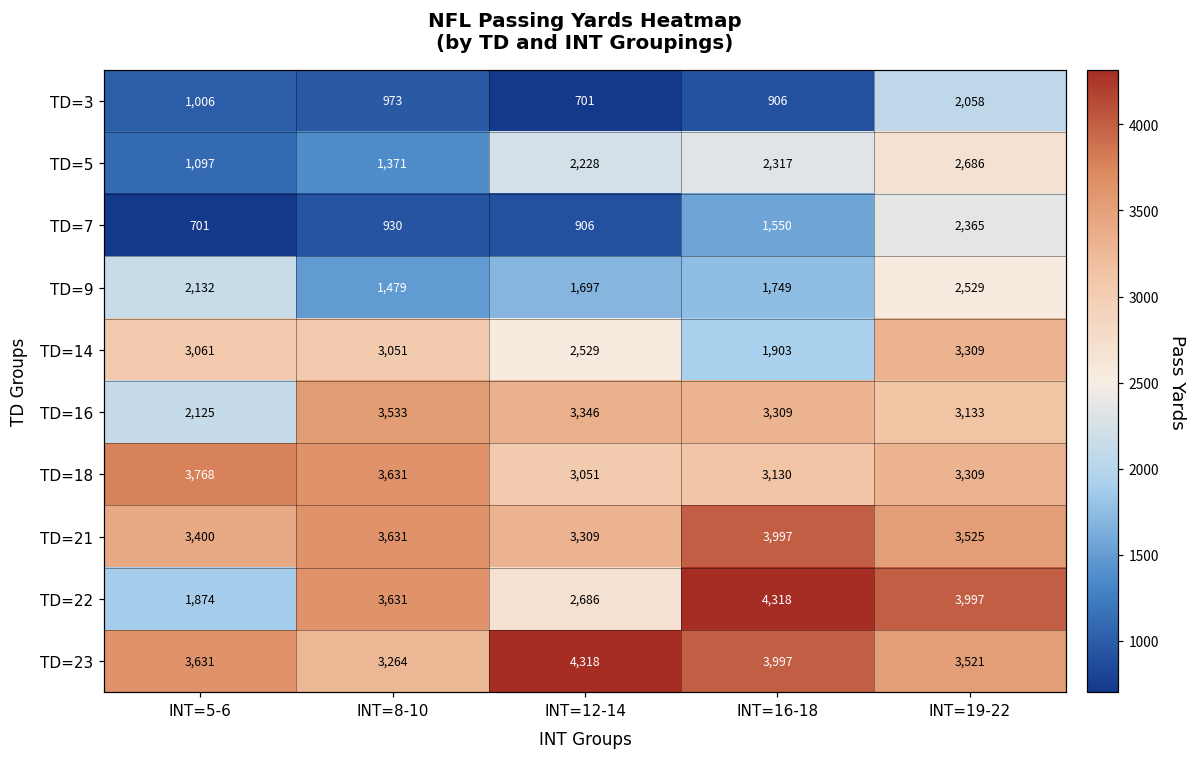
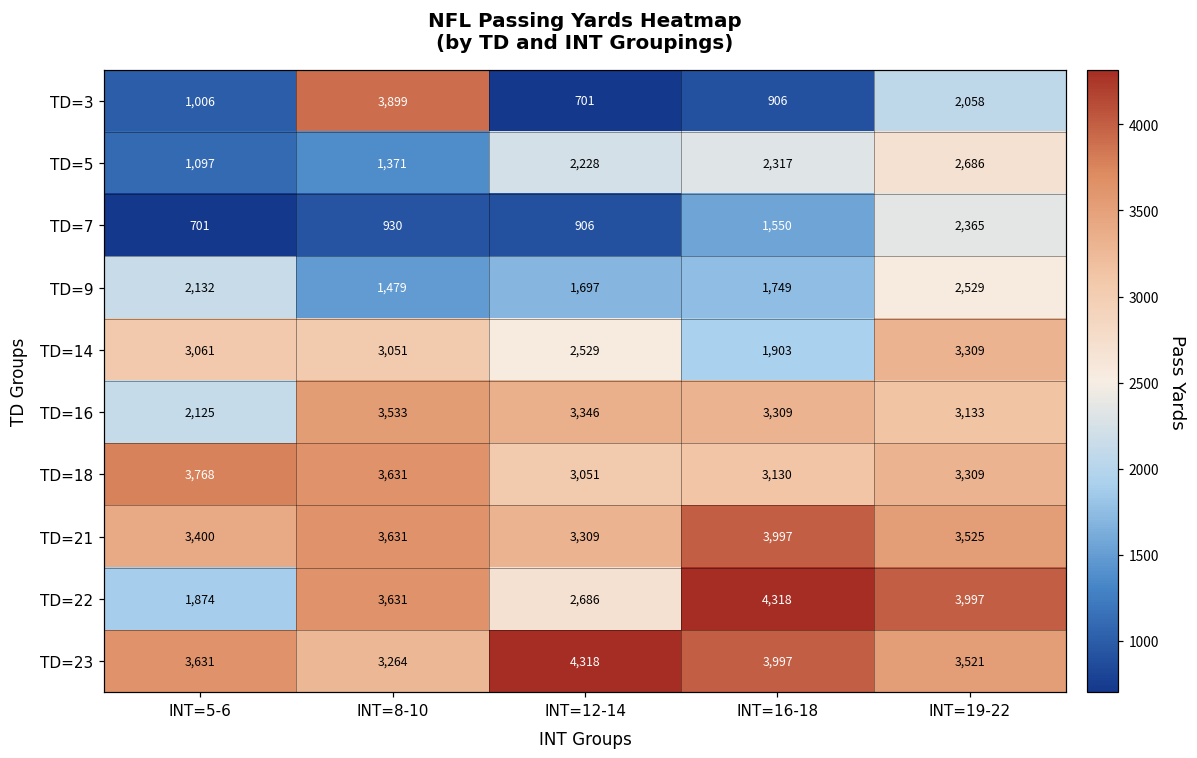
TD=3, INT=8-10: 973 -> 3,899
